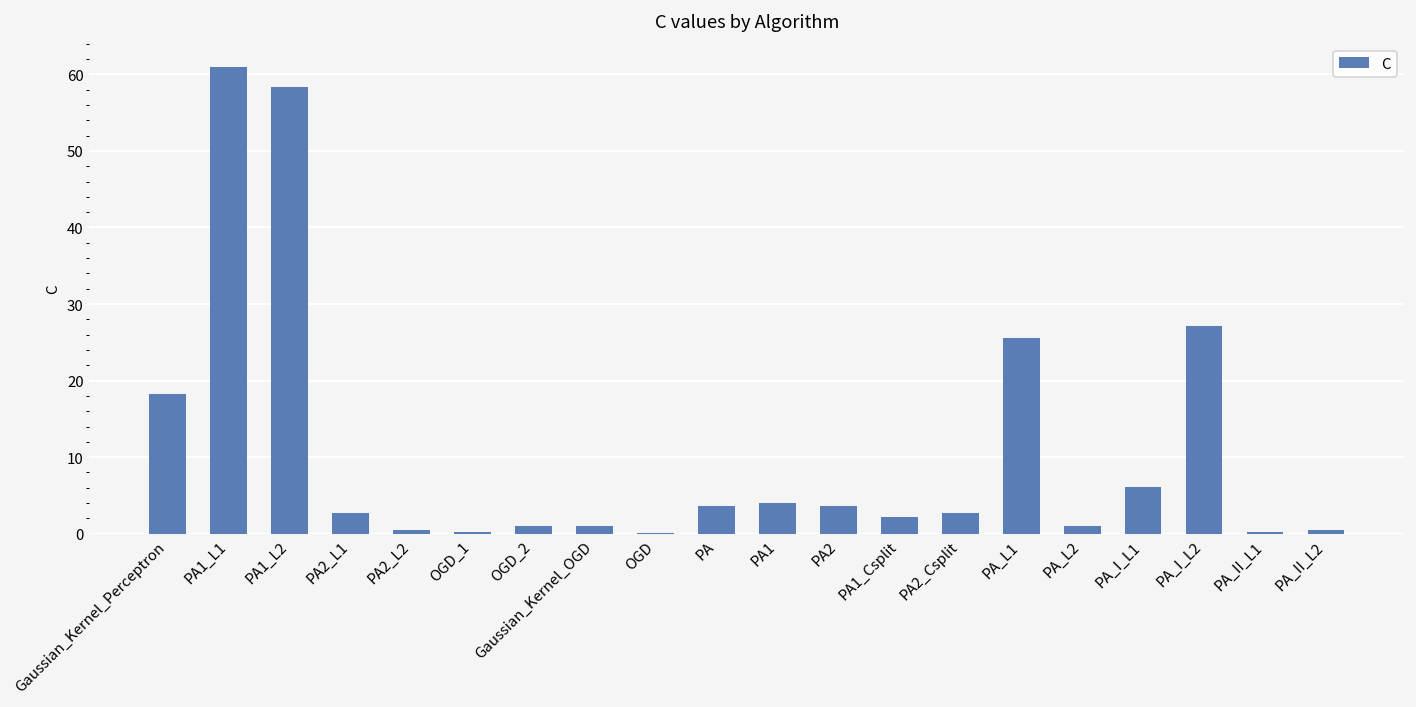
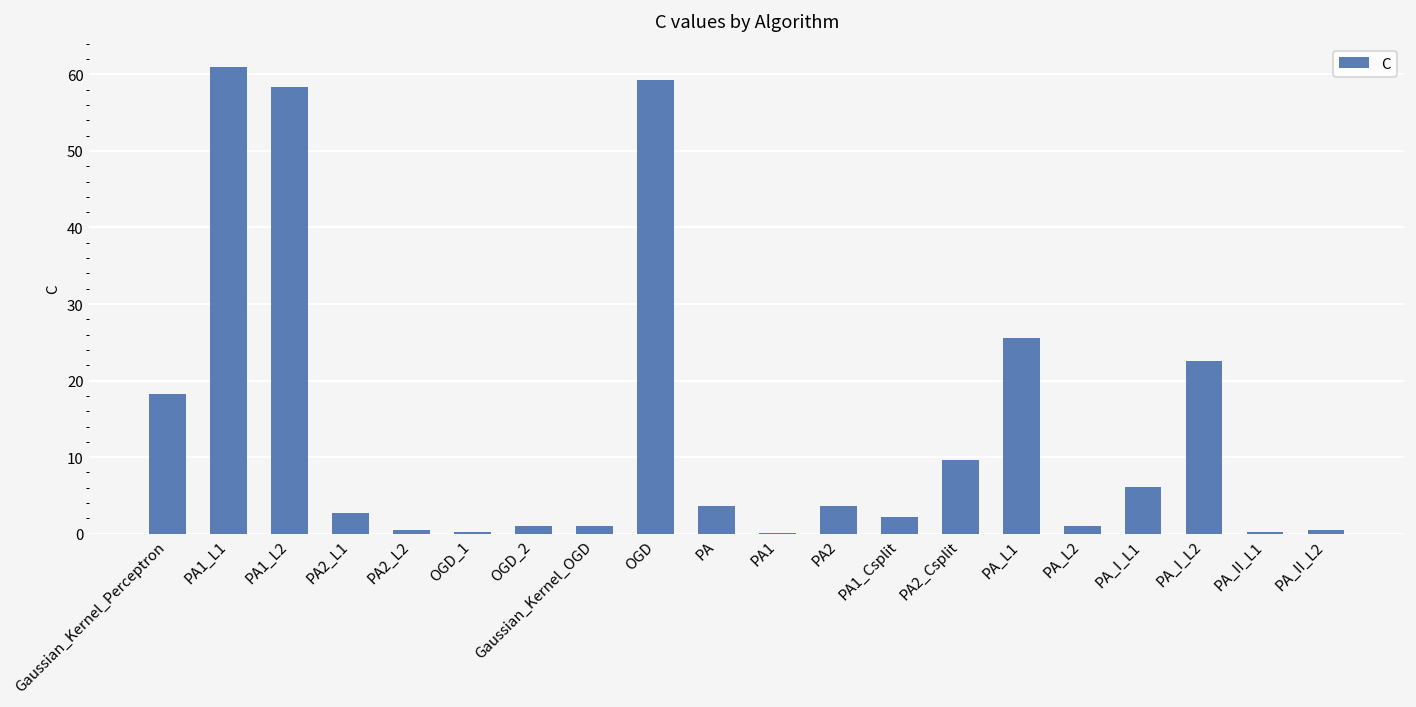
OGD: 0 -> 59
PA1: 4 -> 0
PA2_Csplit: 3 -> 10
PA_I_L2: 27 -> 23
